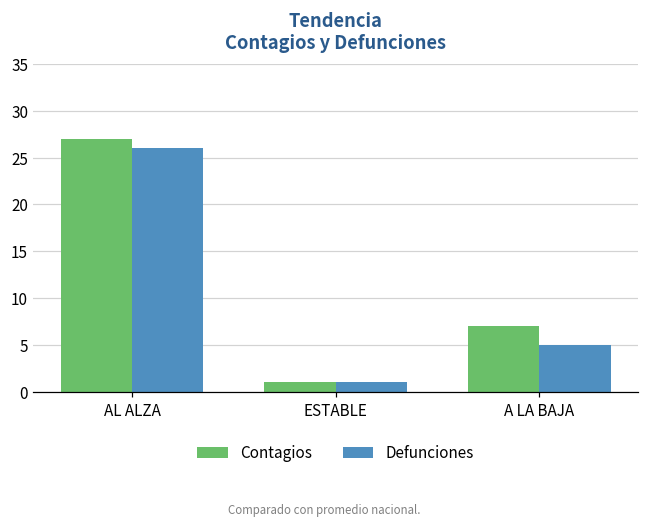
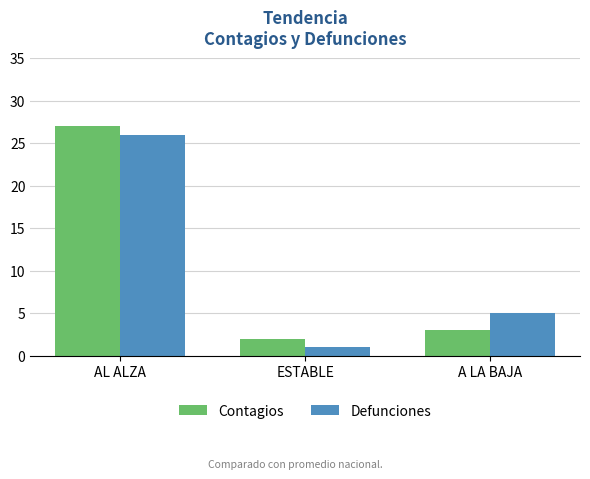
Contagios, ESTABLE: 1 -> 2
Contagios, A LA BAJA: 7 -> 3
